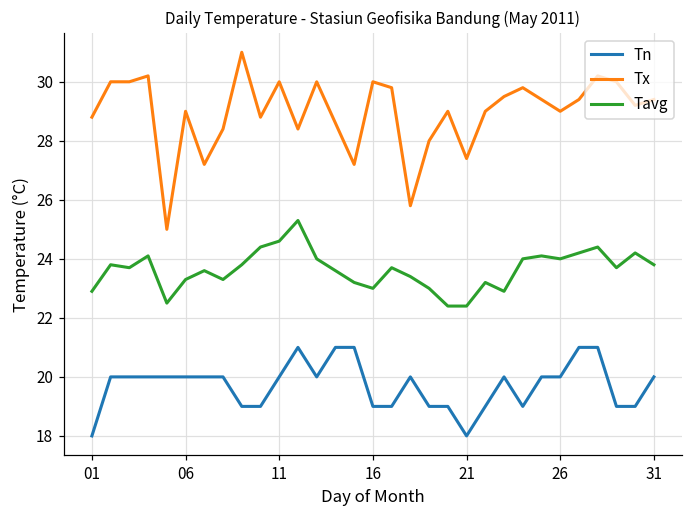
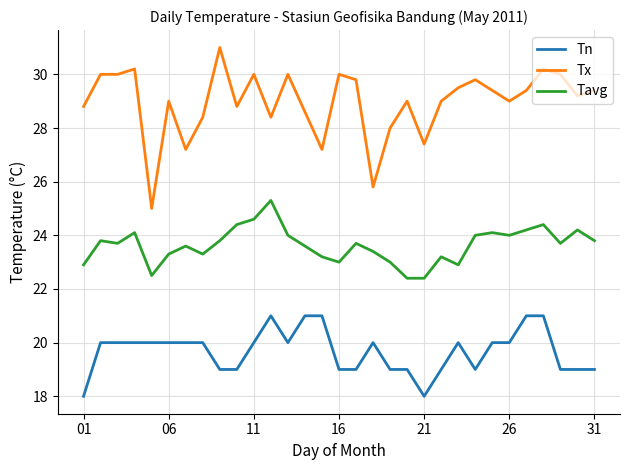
Tn, 31: 20 -> 19
